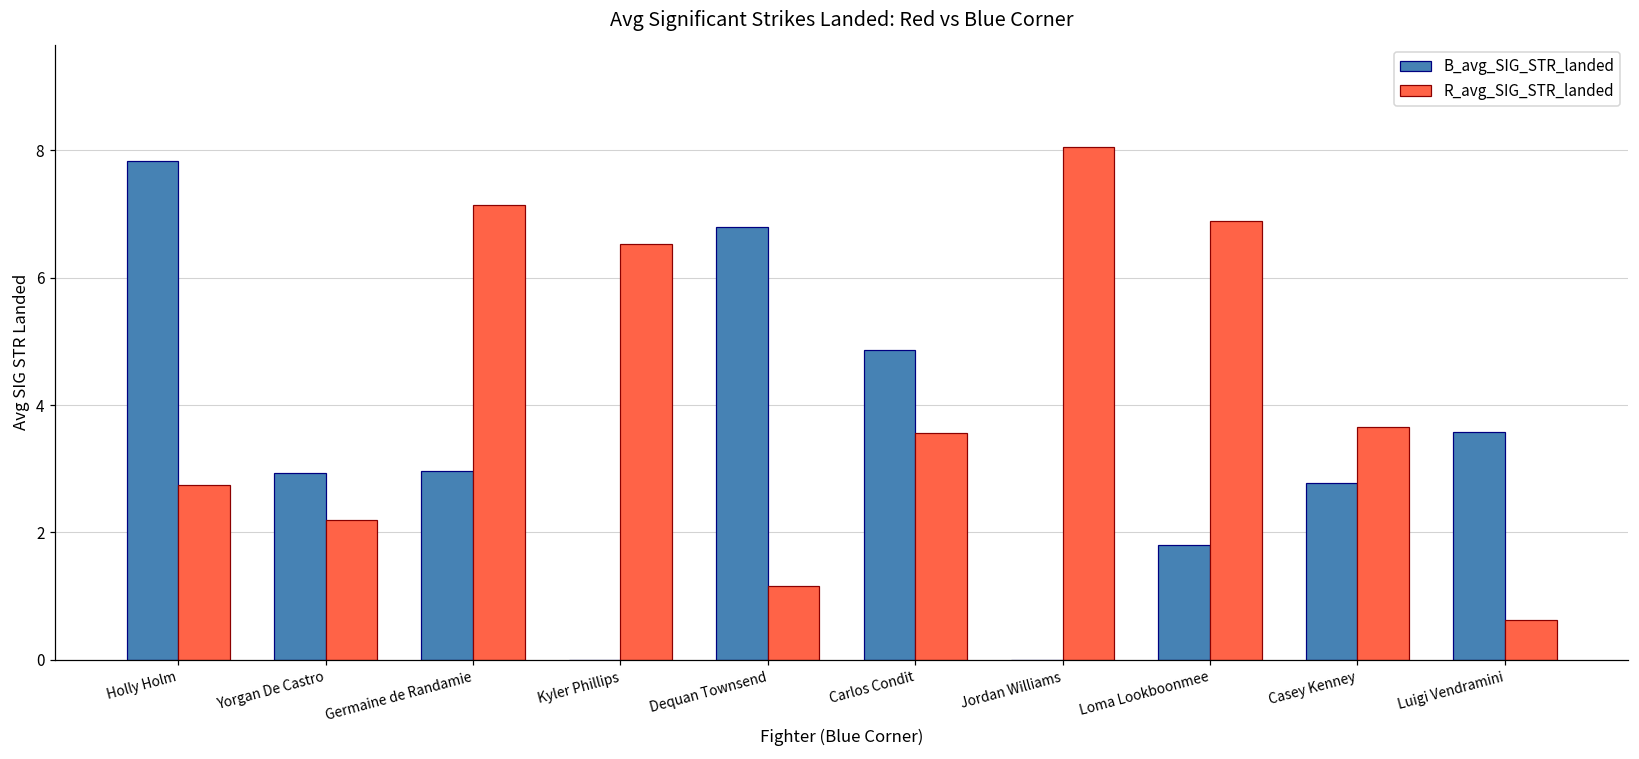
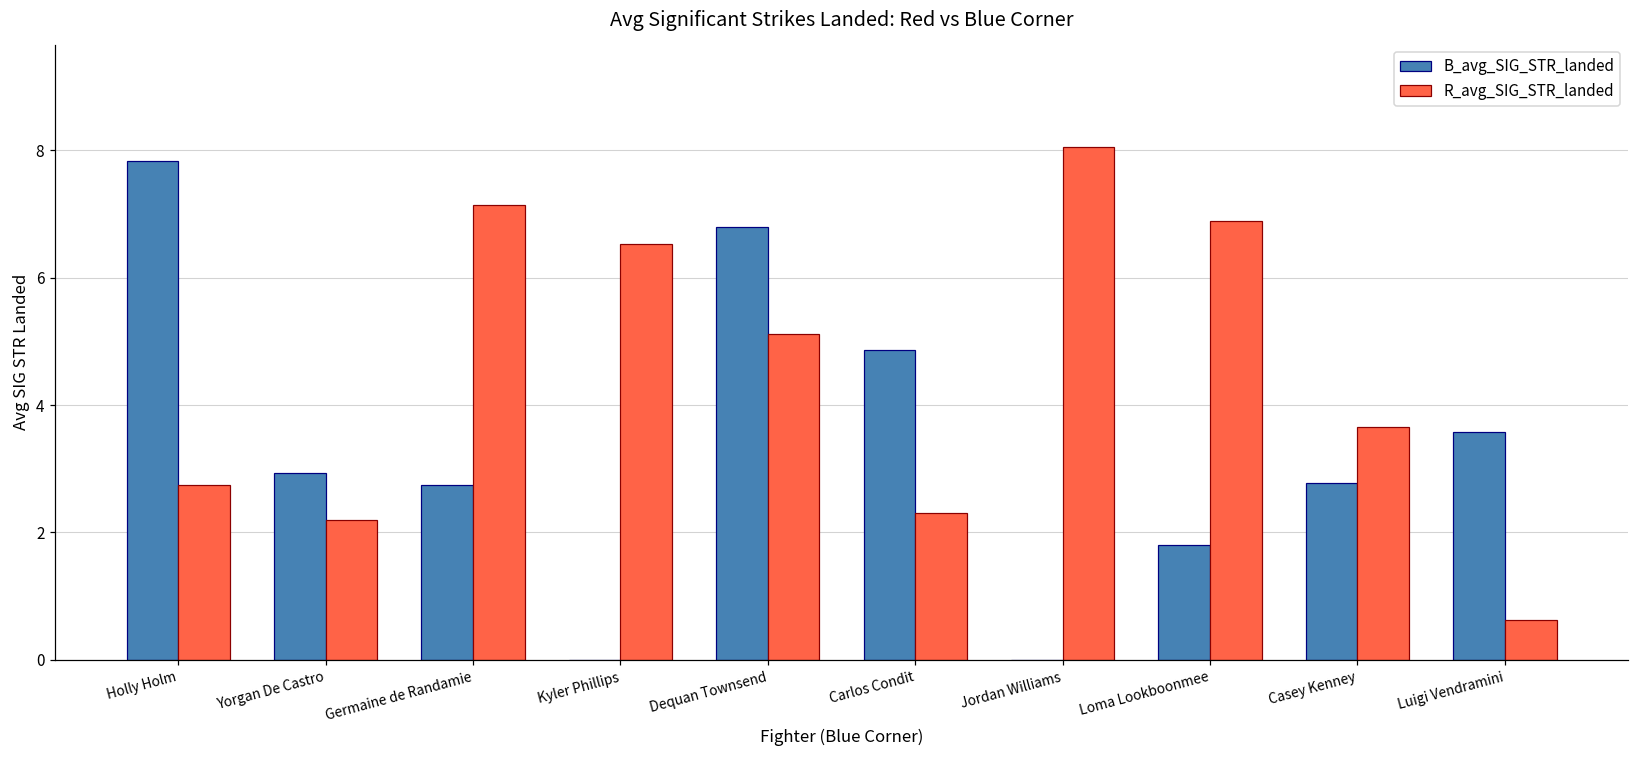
B_avg_SIG_STR_landed, Germaine de Randamie: 3.0 -> 2.7
R_avg_SIG_STR_landed, Dequan Townsend: 1.2 -> 5.1
R_avg_SIG_STR_landed, Carlos Condit: 3.6 -> 2.3
